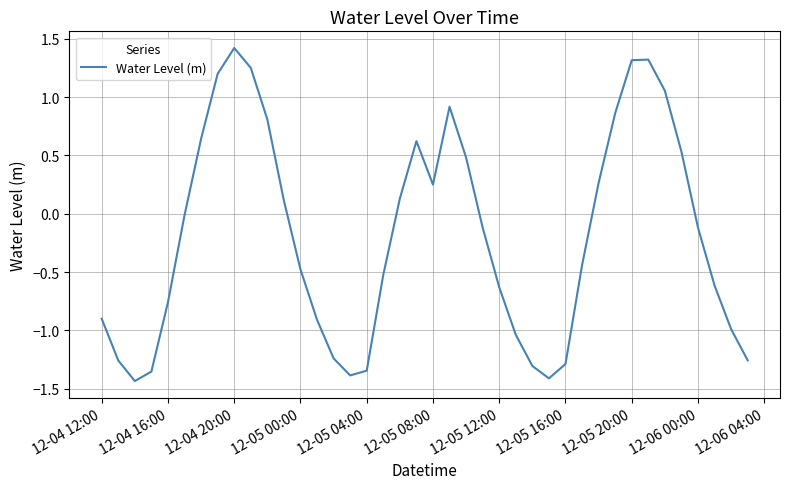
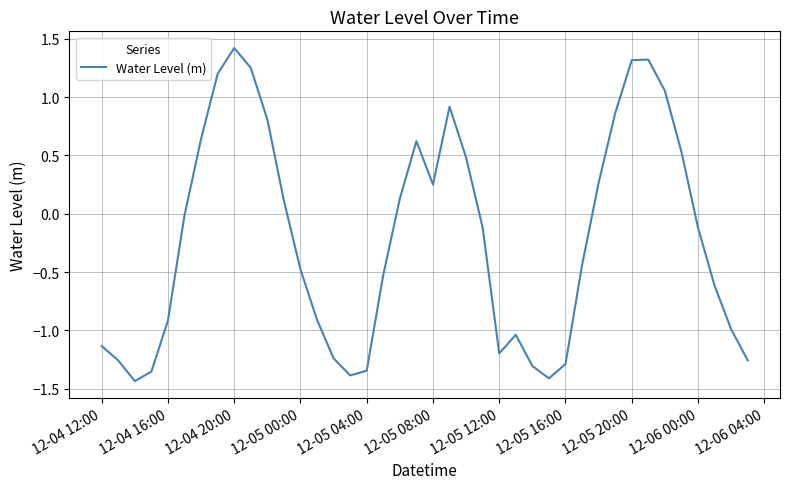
12-04 12:00: -0.90 -> -1.13
12-04 16:00: -0.76 -> -0.92
12-05 12:00: -0.63 -> -1.20
